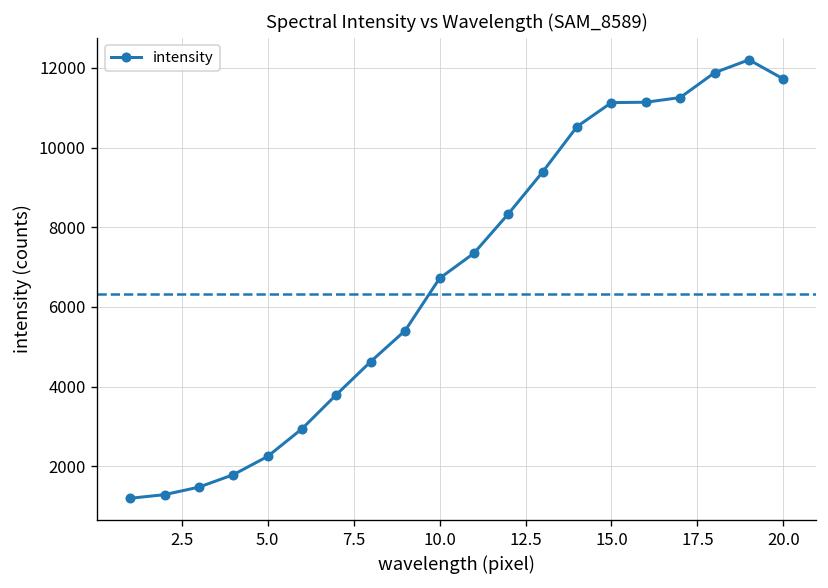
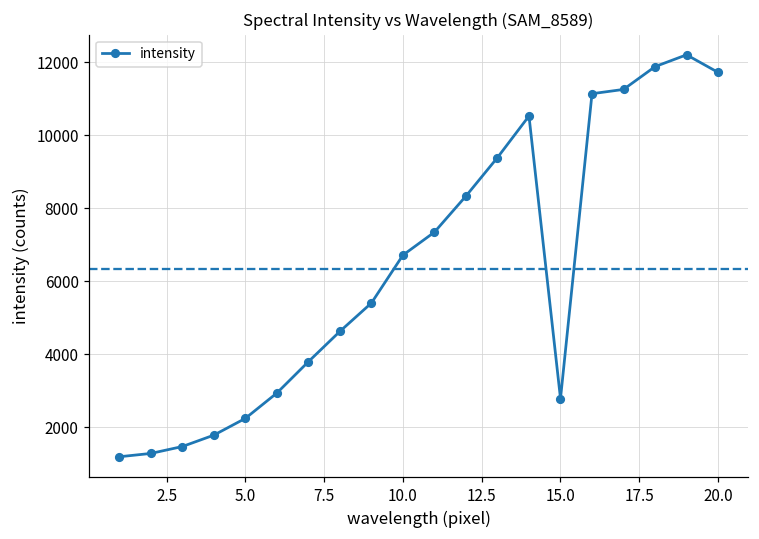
15.0: 11100 -> 2800
